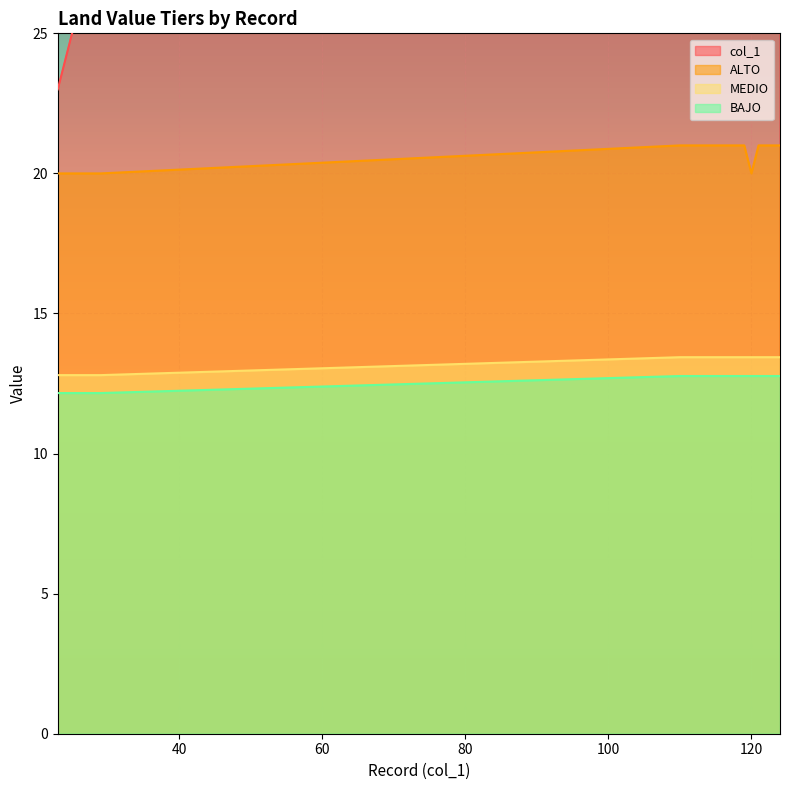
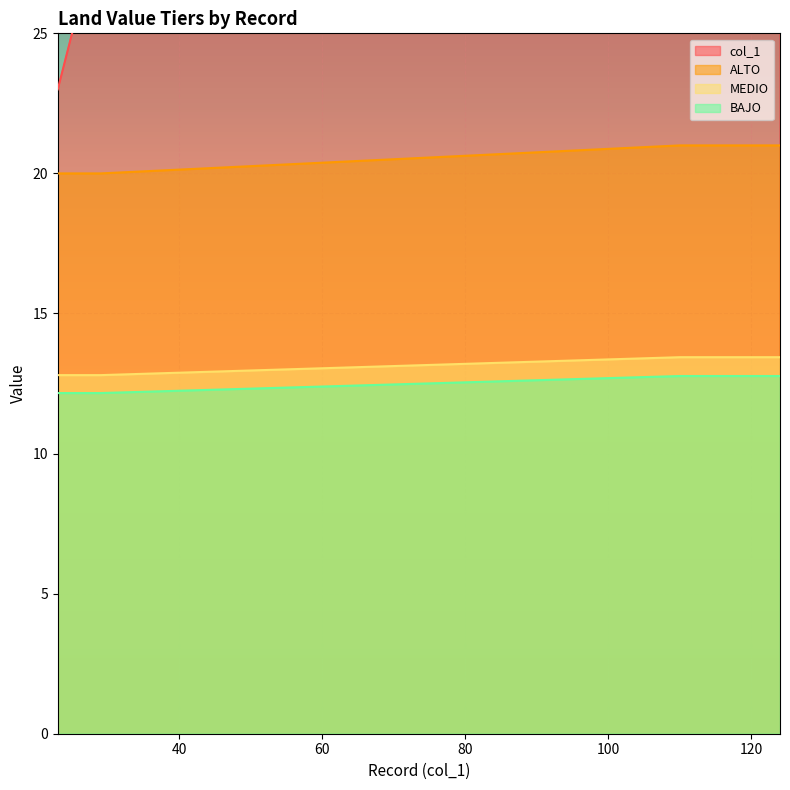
ALTO, 120: 20 -> 21
